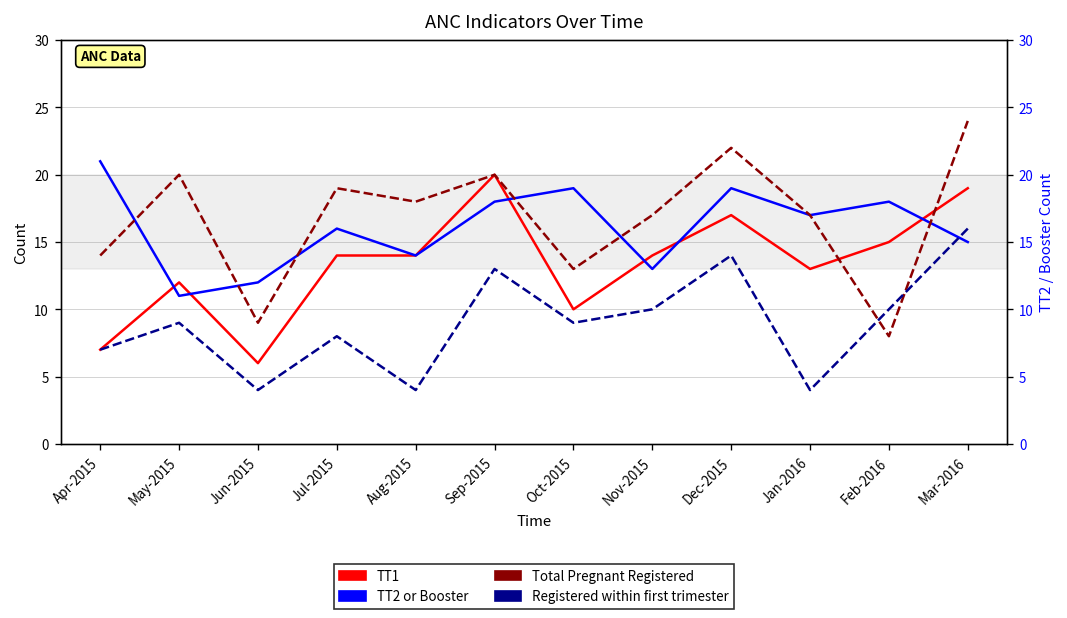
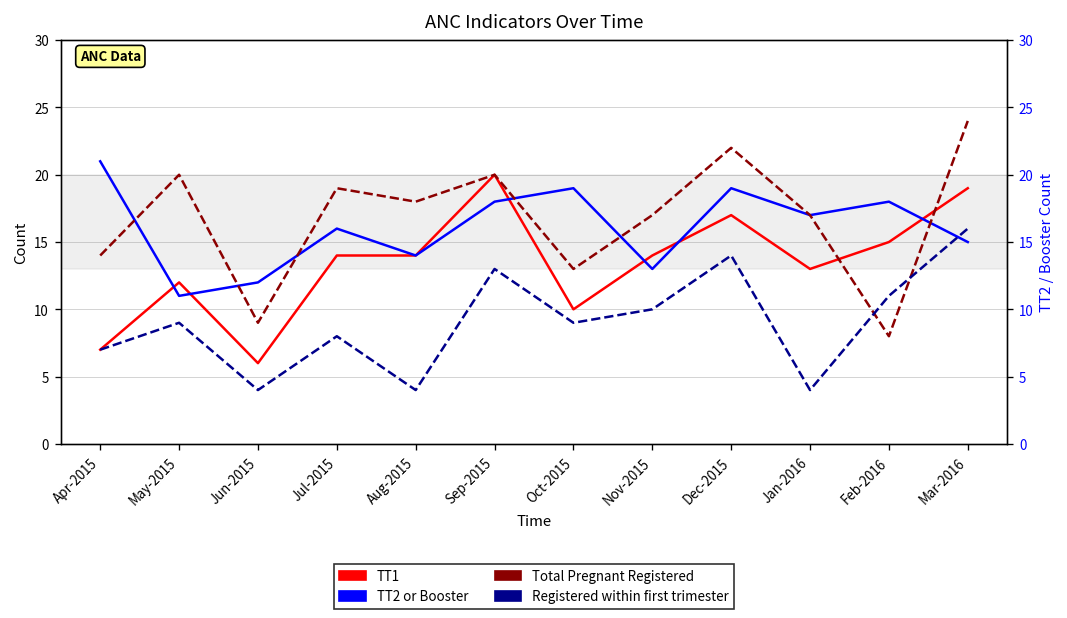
Registered within first trimester, Feb-2016: 10 -> 11
